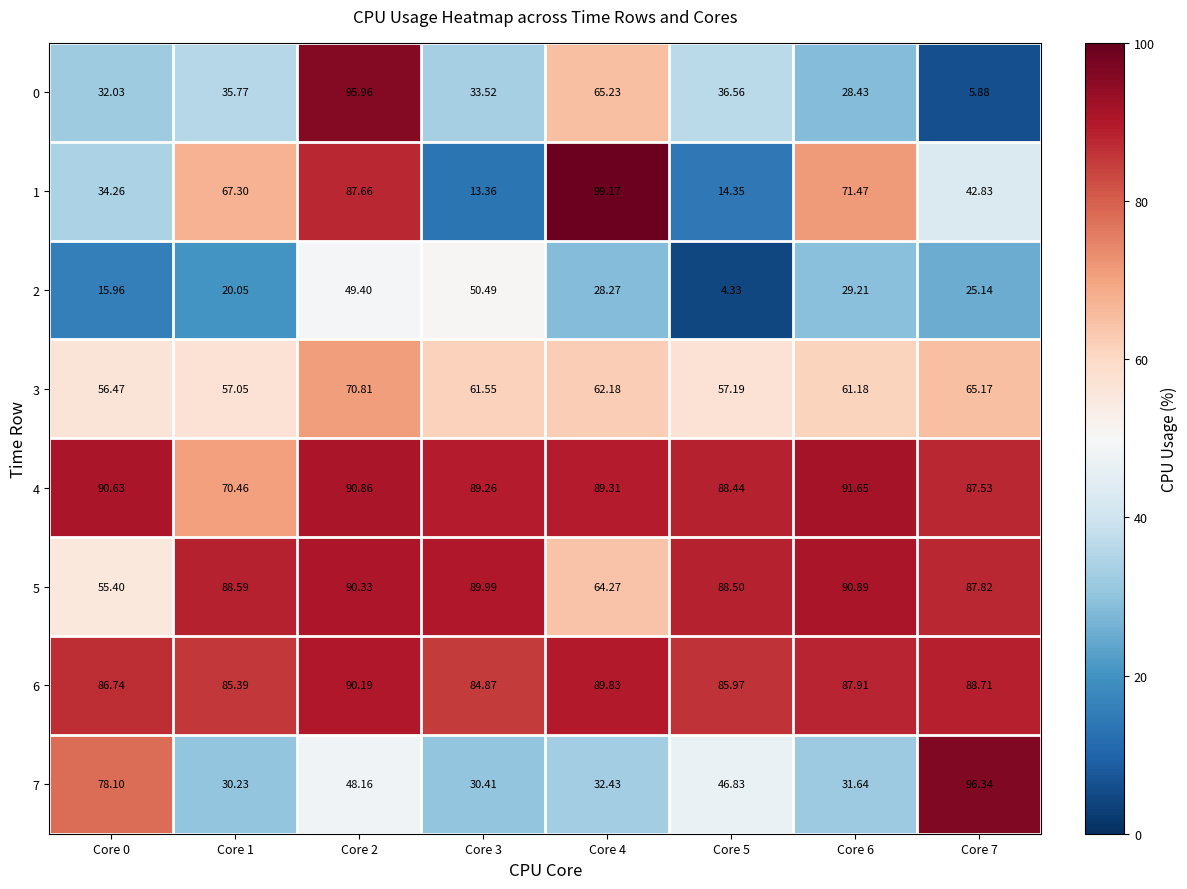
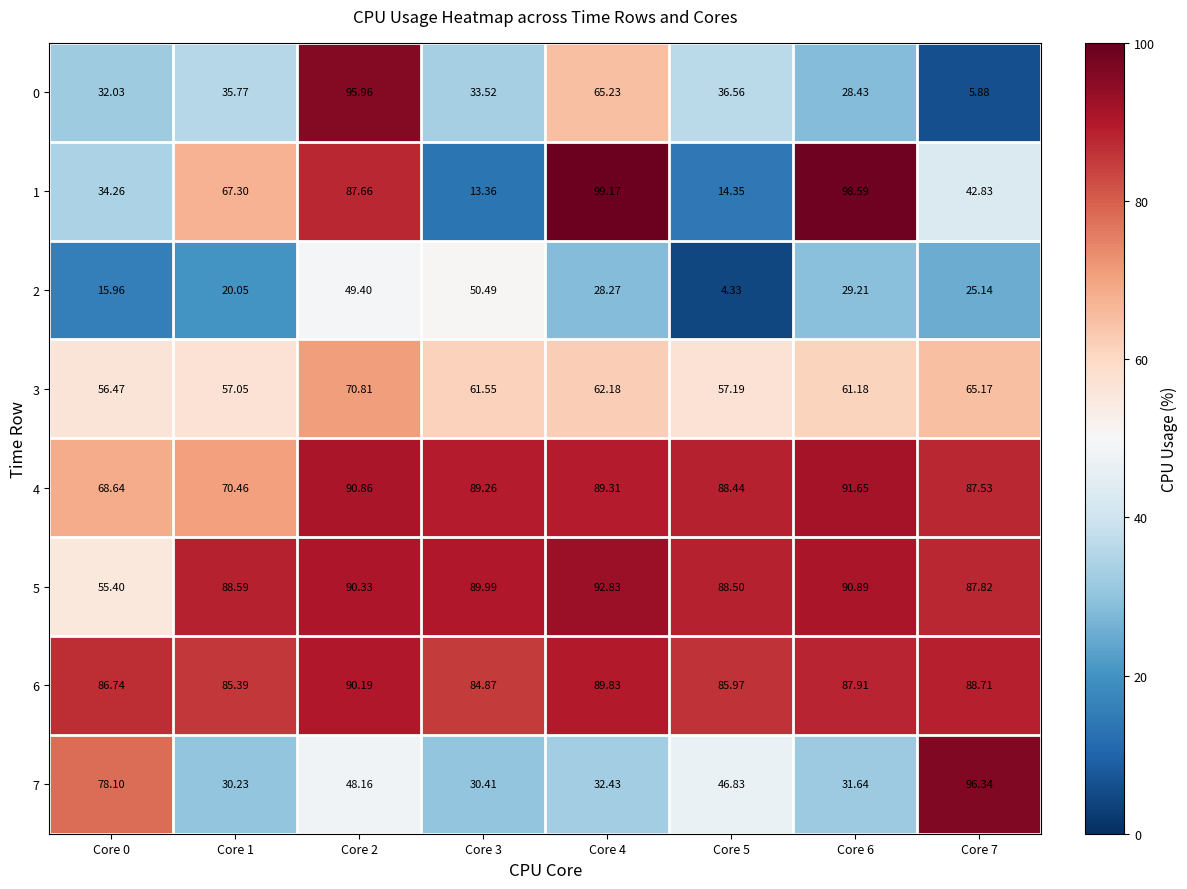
1, Core 6: 71.47 -> 98.59
4, Core 0: 90.63 -> 68.64
5, Core 4: 64.27 -> 92.83
